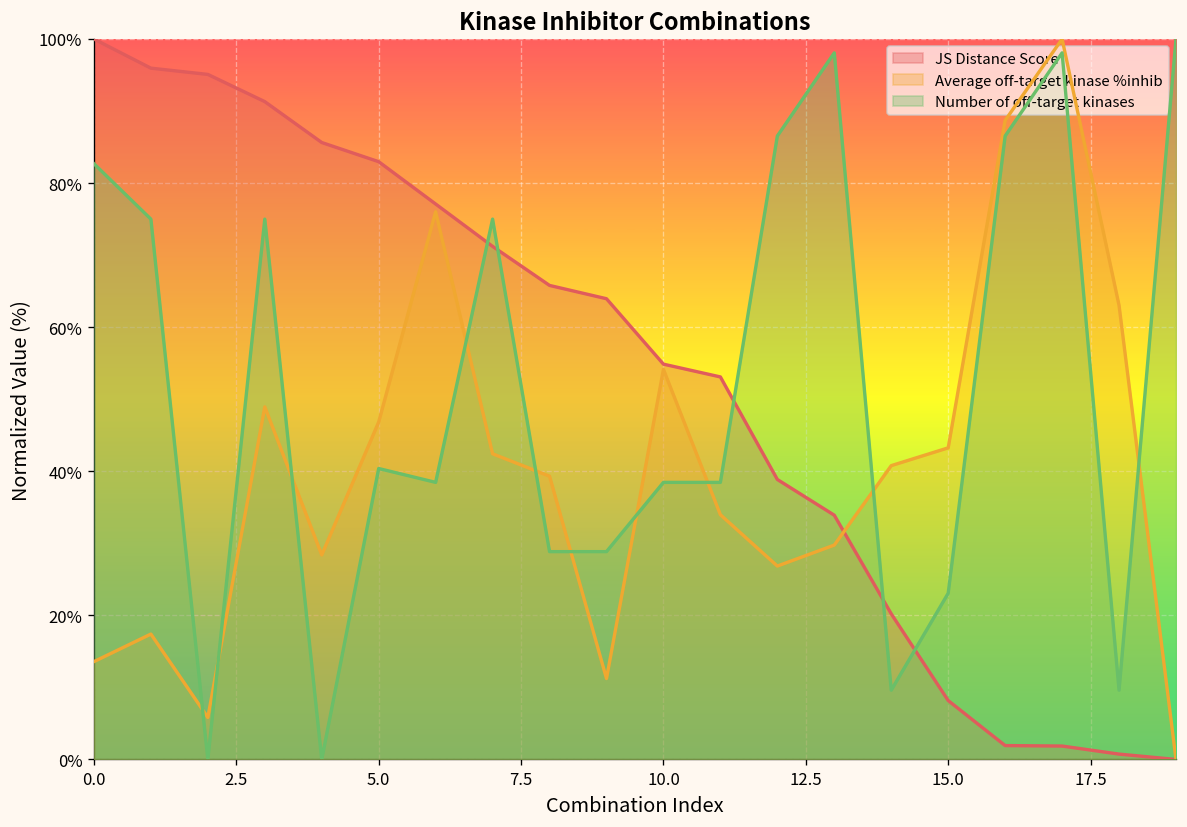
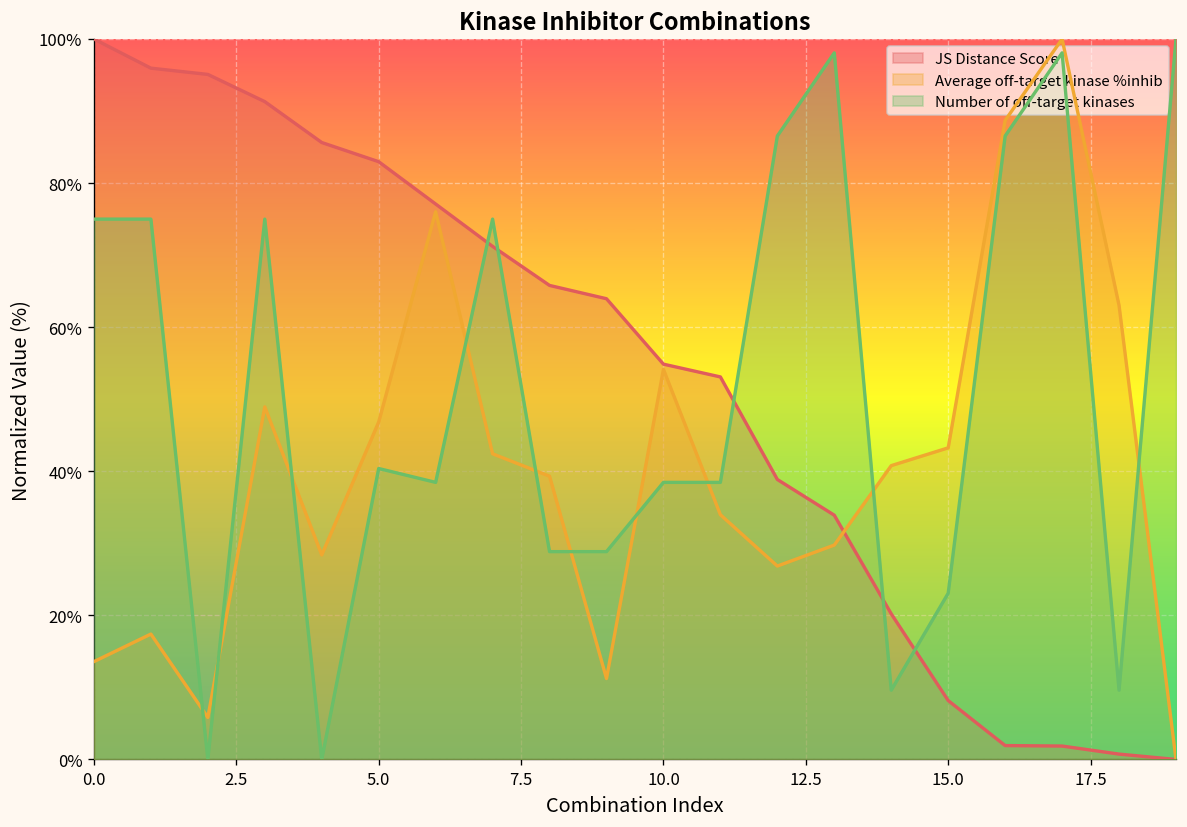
Number of off-target kinases, 0.0: 83% -> 75%
